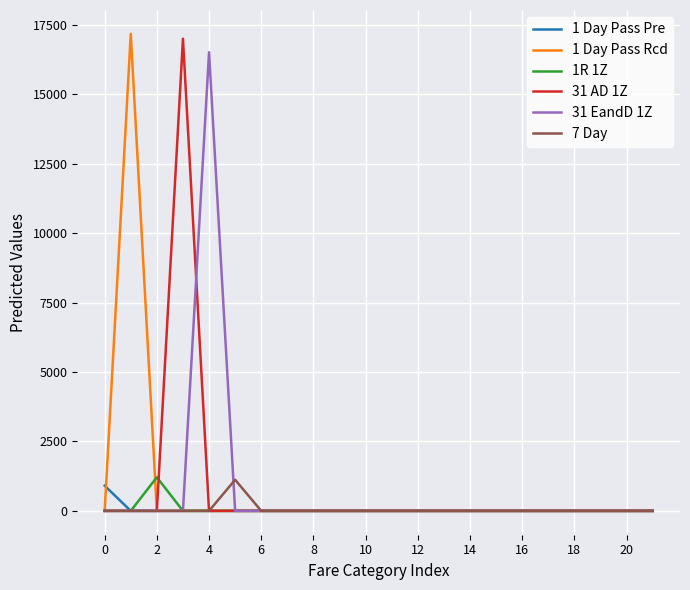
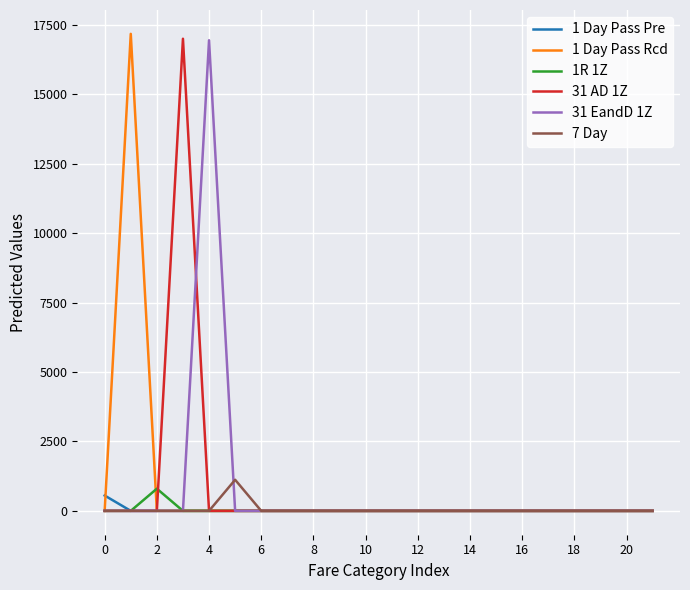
1 Day Pass Pre, 0: 900 -> 600
1R 1Z, 2: 1200 -> 800
31 EandD 1Z, 4: 16500 -> 16900
